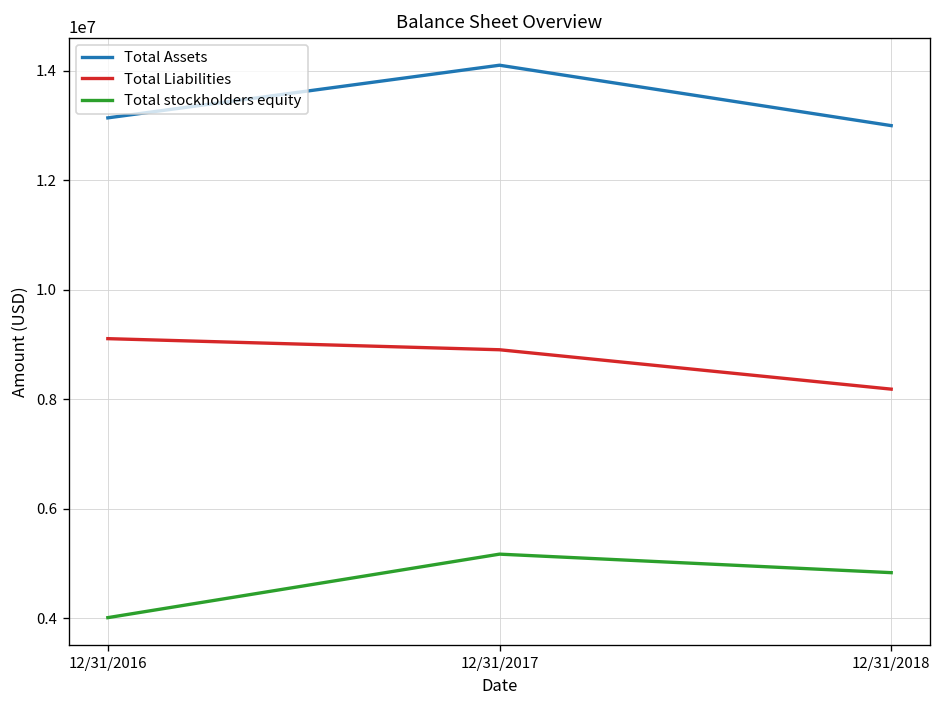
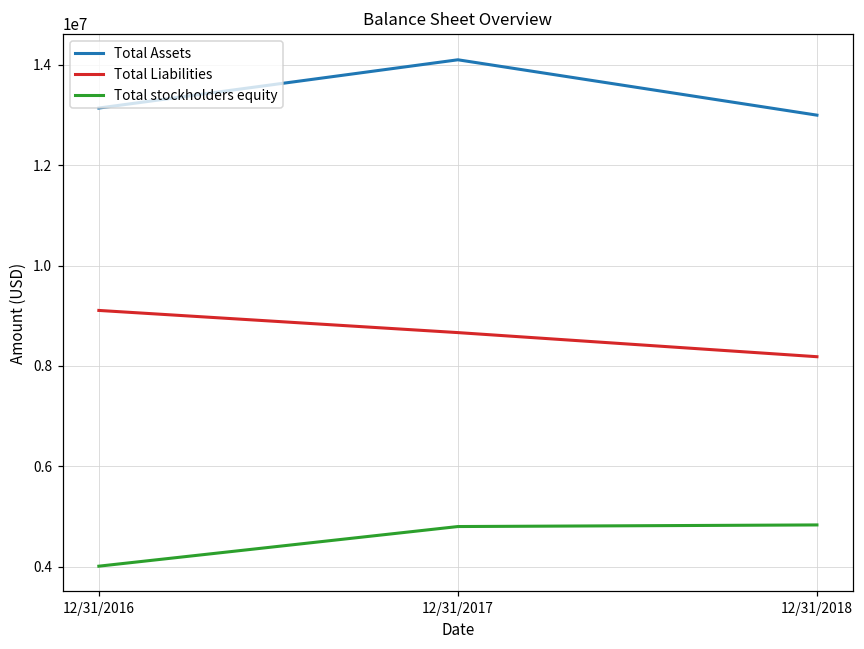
Total Liabilities, 12/31/2017: 8900000 -> 8700000
Total stockholders equity, 12/31/2017: 5200000 -> 4800000
